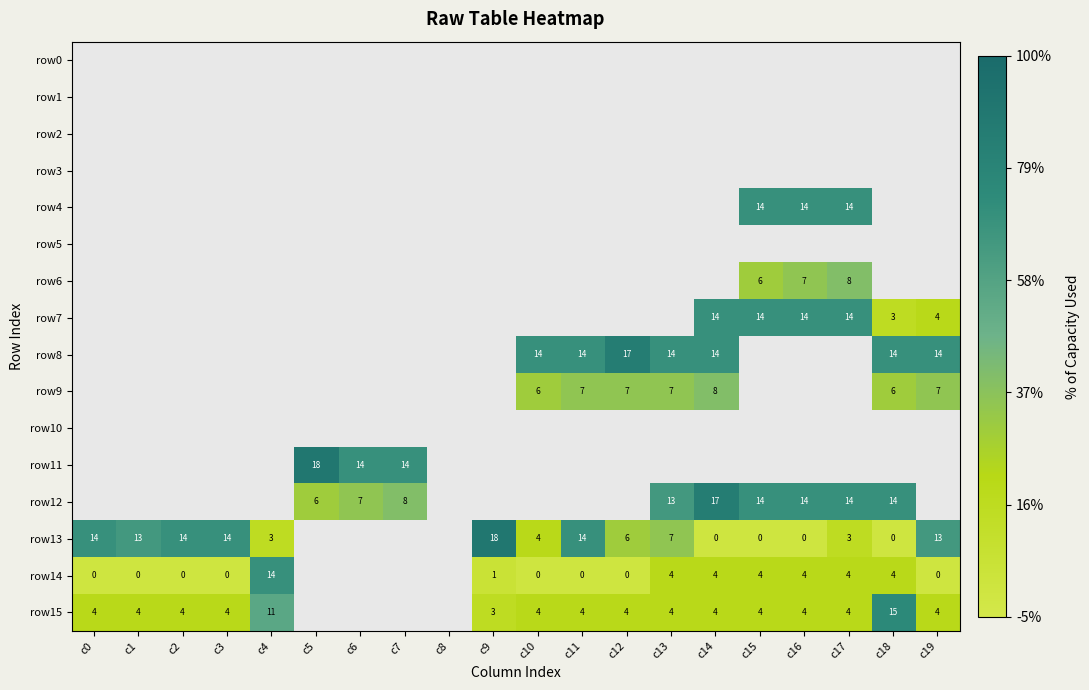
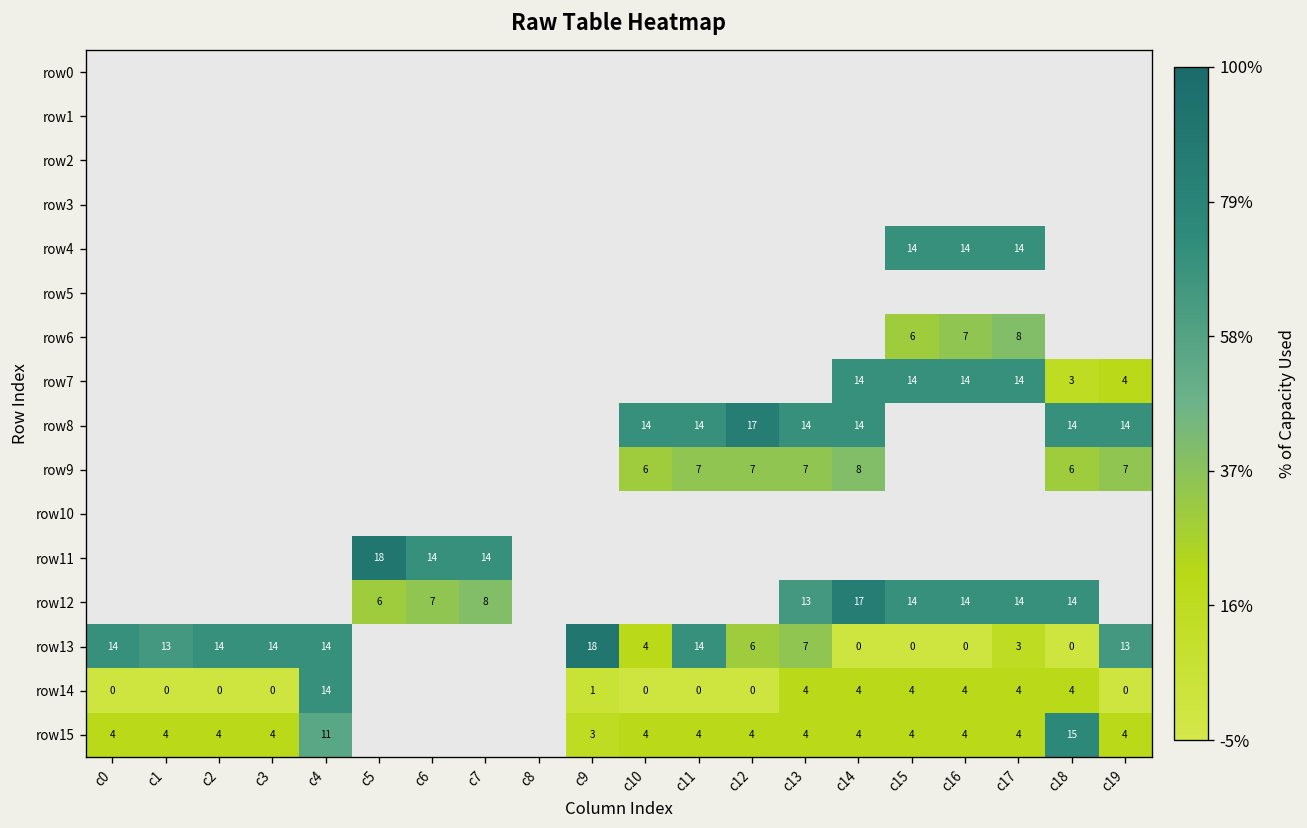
row13, c4: 3 -> 14
